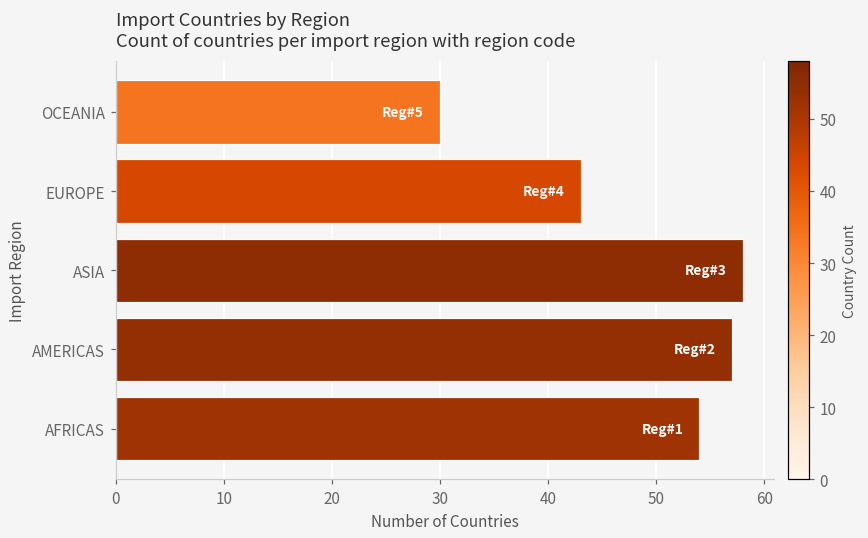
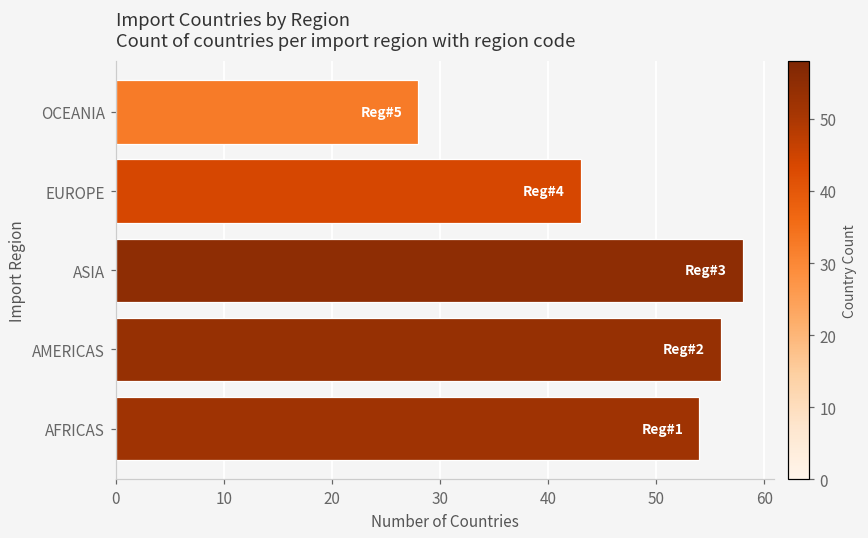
OCEANIA: 30 -> 28
AMERICAS: 57 -> 56
